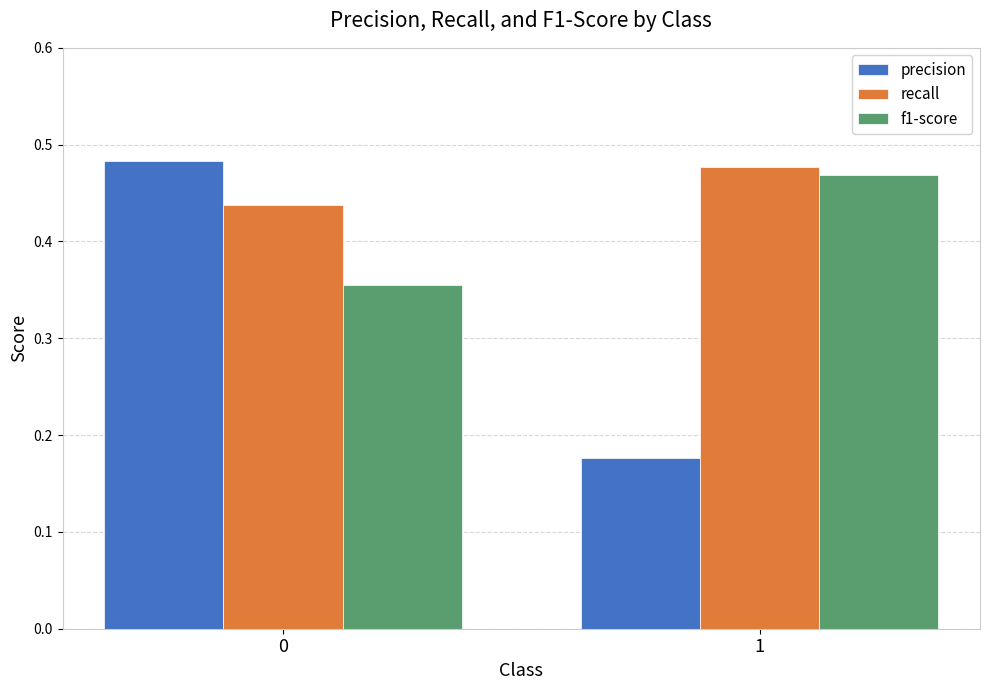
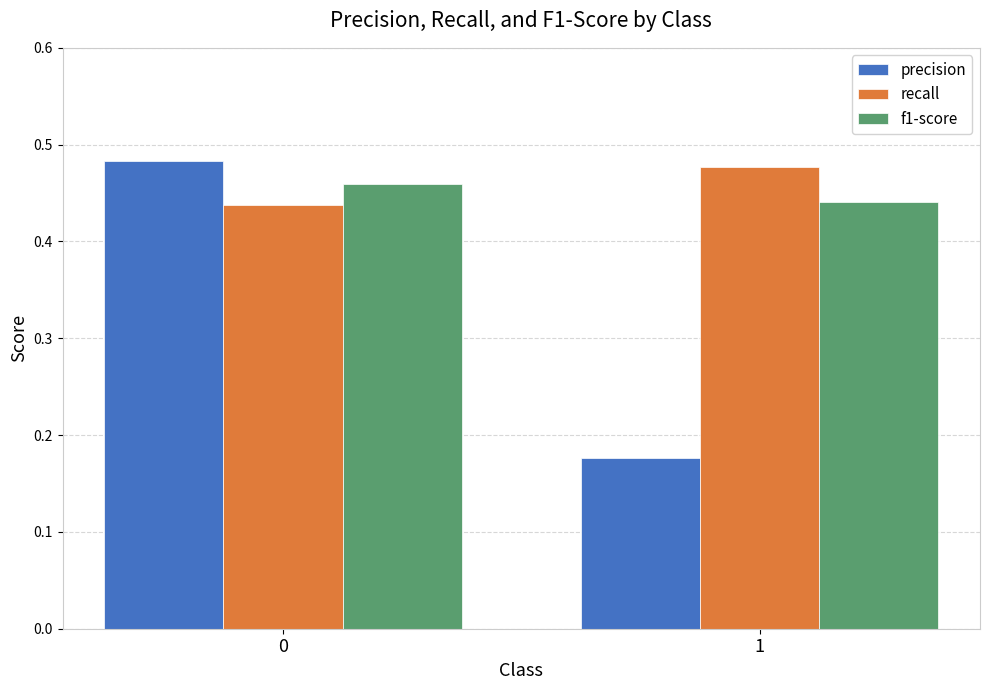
f1-score, 0: 0.35 -> 0.46
f1-score, 1: 0.47 -> 0.44
